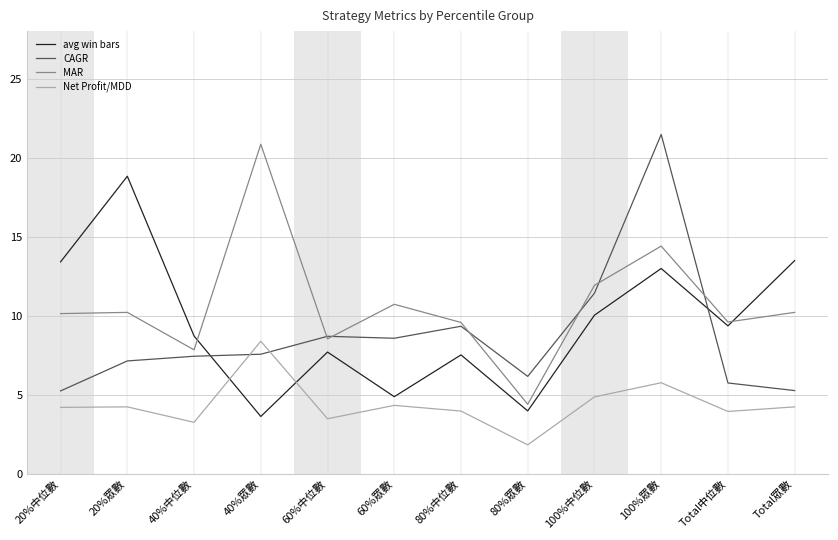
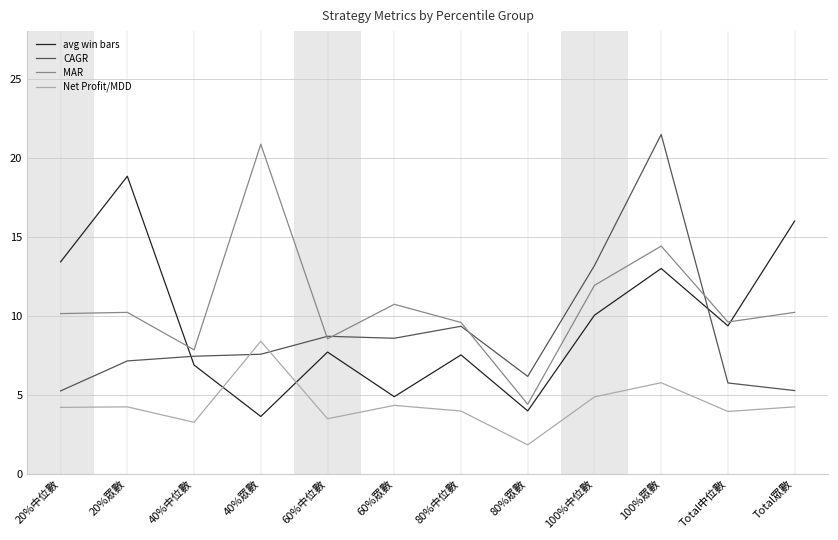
avg win bars, 40%中位數: 8.7 -> 6.9
CAGR, 100%中位數: 11.4 -> 13.2
avg win bars, Total眾數: 13.5 -> 16.0
